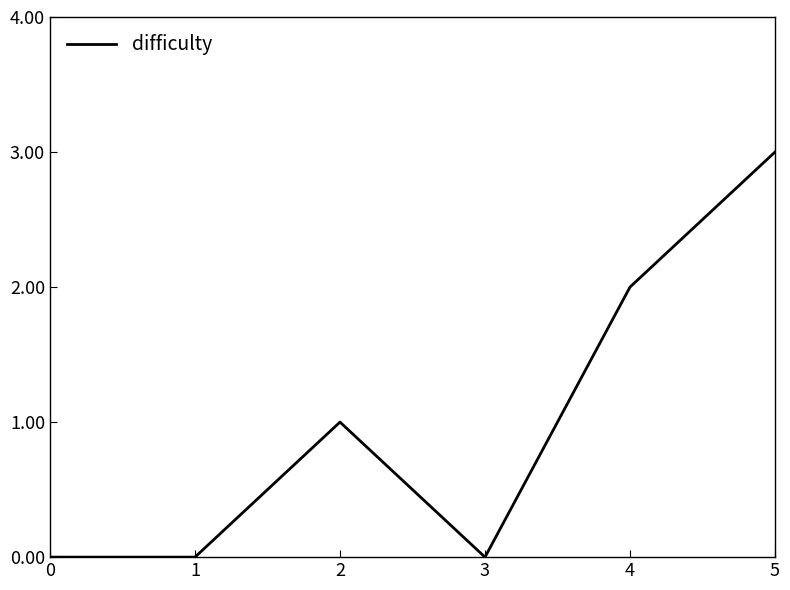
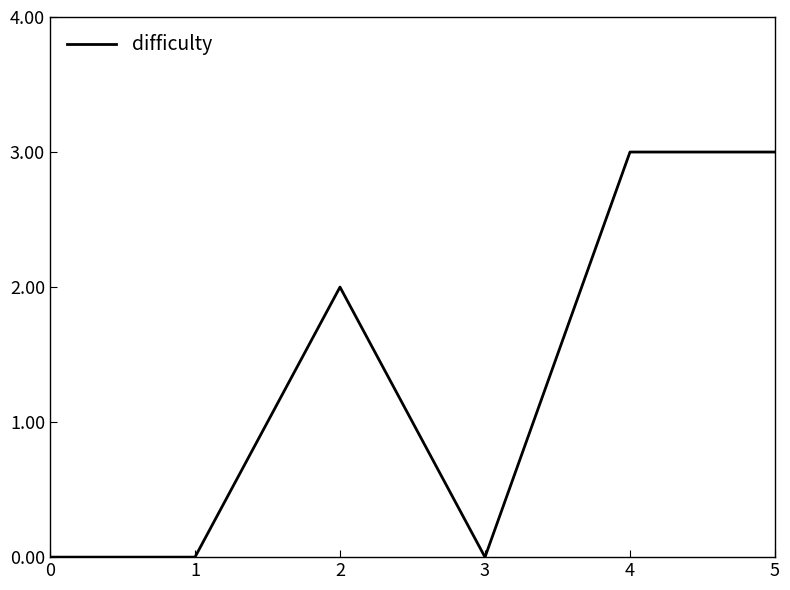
2: 1 -> 2
4: 2 -> 3
